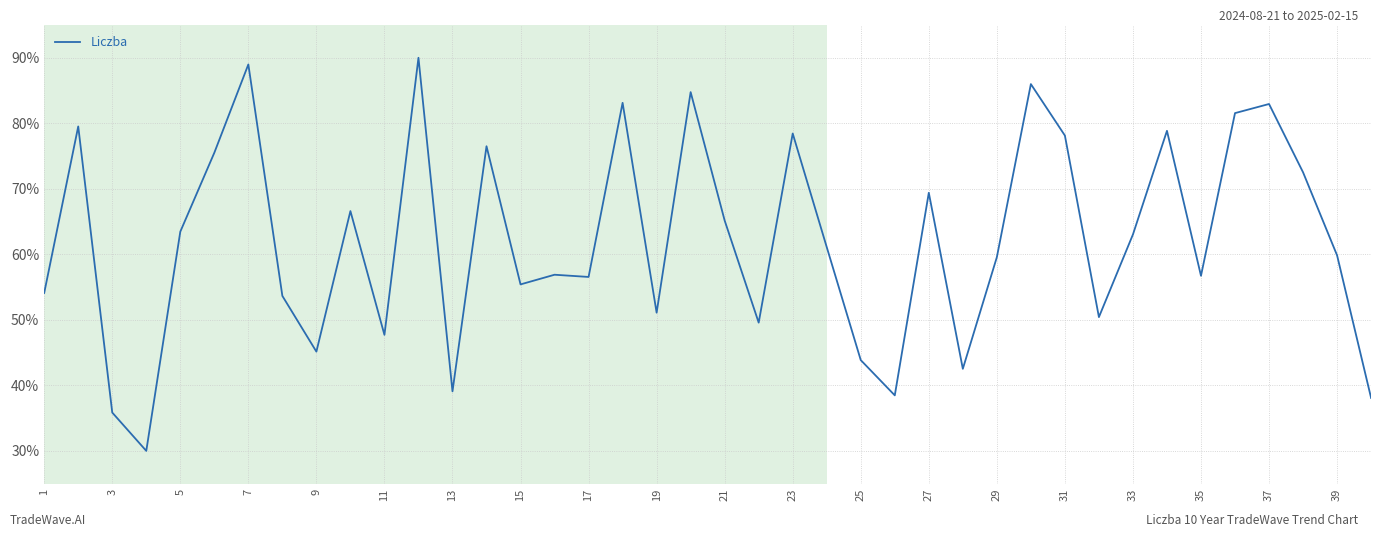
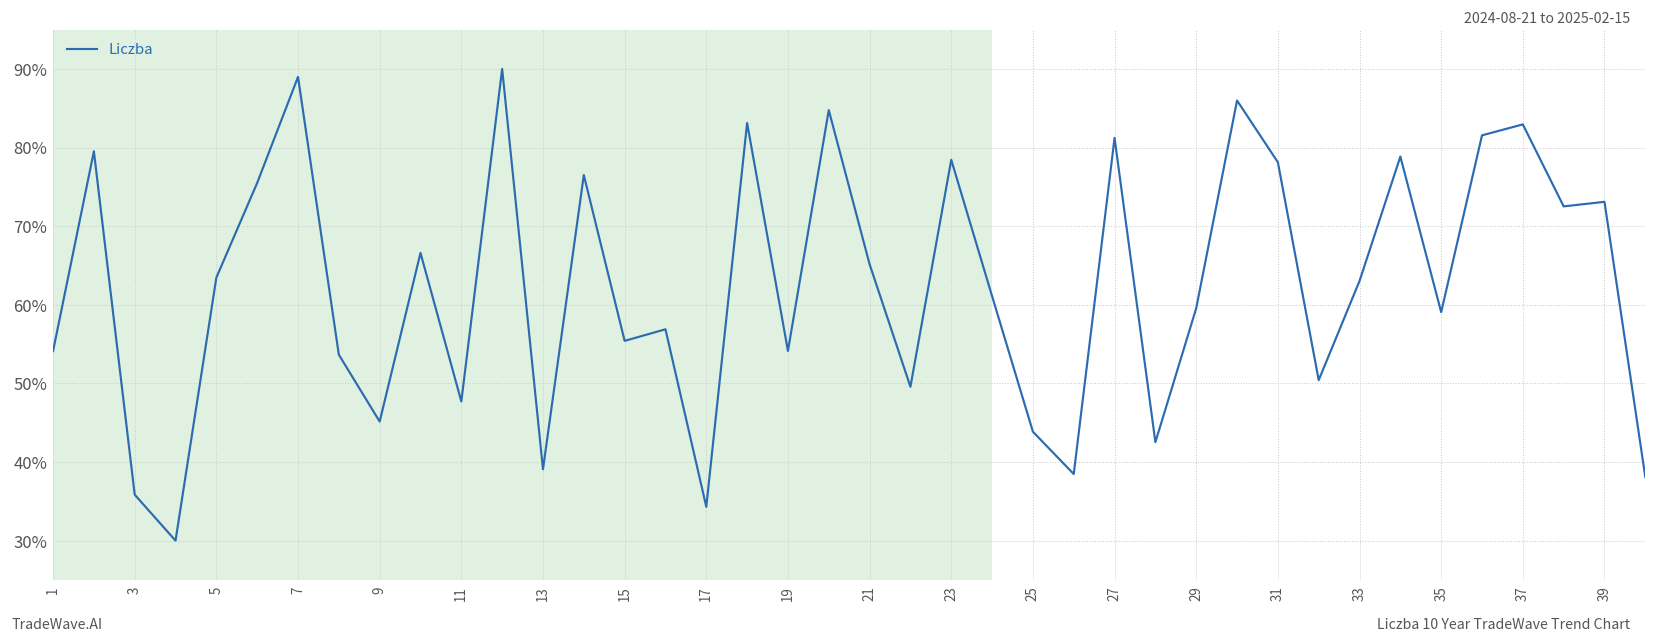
17: 57% -> 34%
19: 51% -> 54%
27: 69% -> 81%
35: 57% -> 59%
39: 60% -> 73%
